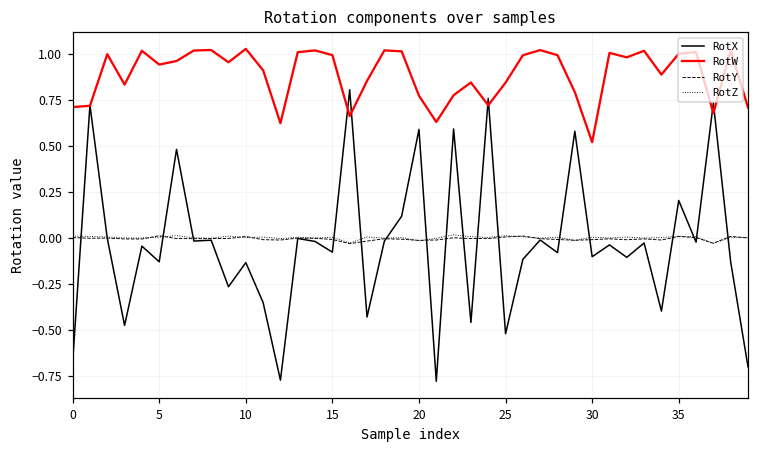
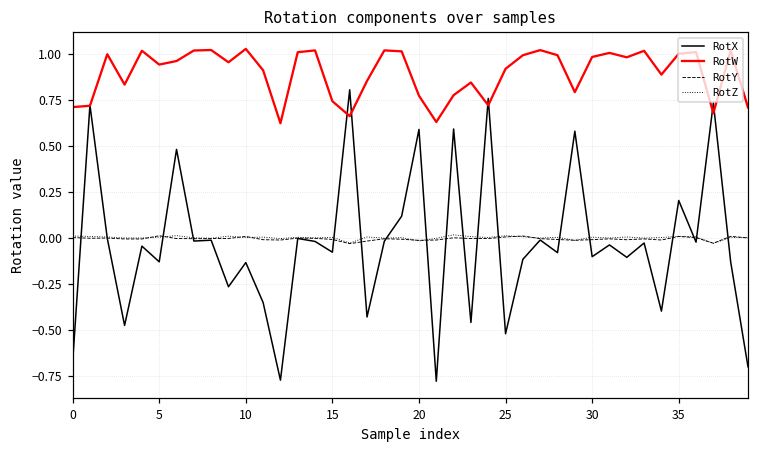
RotW, 15: 0.99 -> 0.74
RotW, 25: 0.84 -> 0.92
RotW, 30: 0.52 -> 0.98
